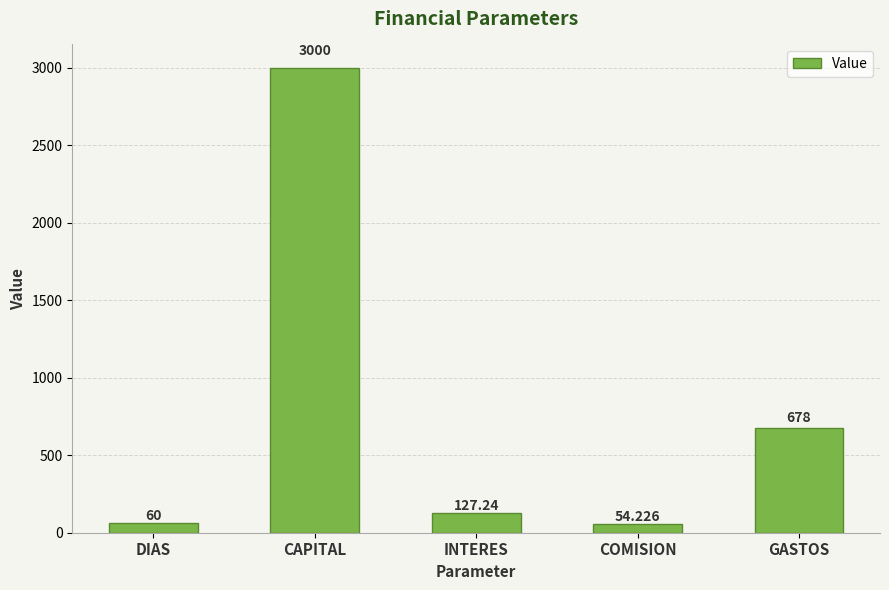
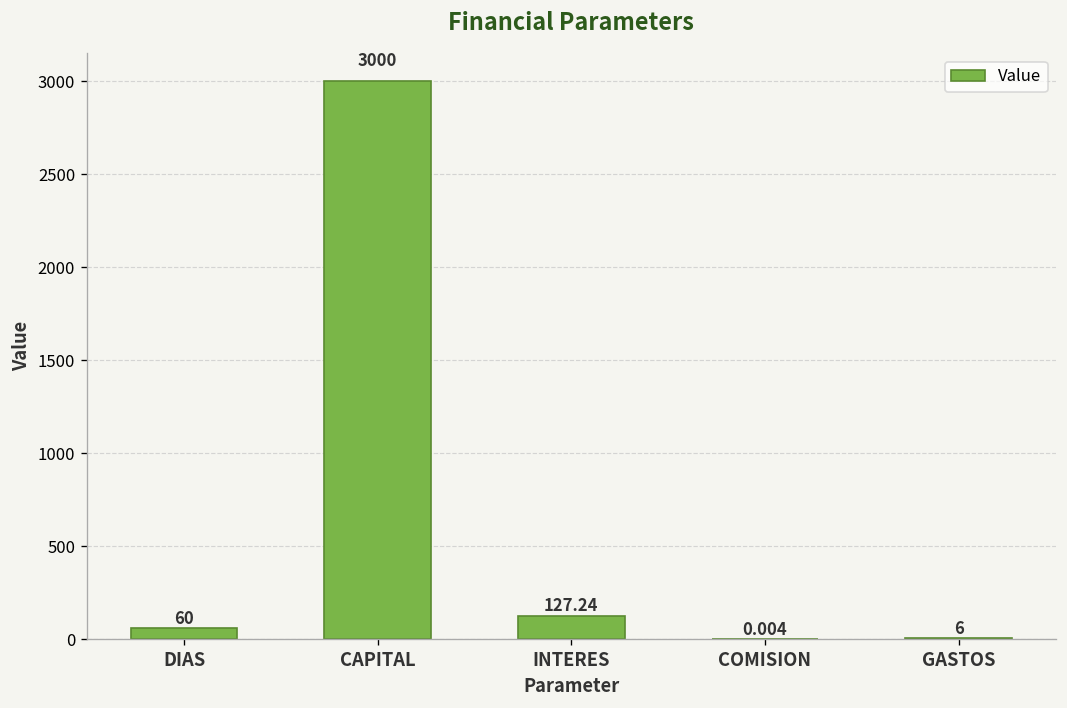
COMISION: 54.226 -> 0.004
GASTOS: 678 -> 6
